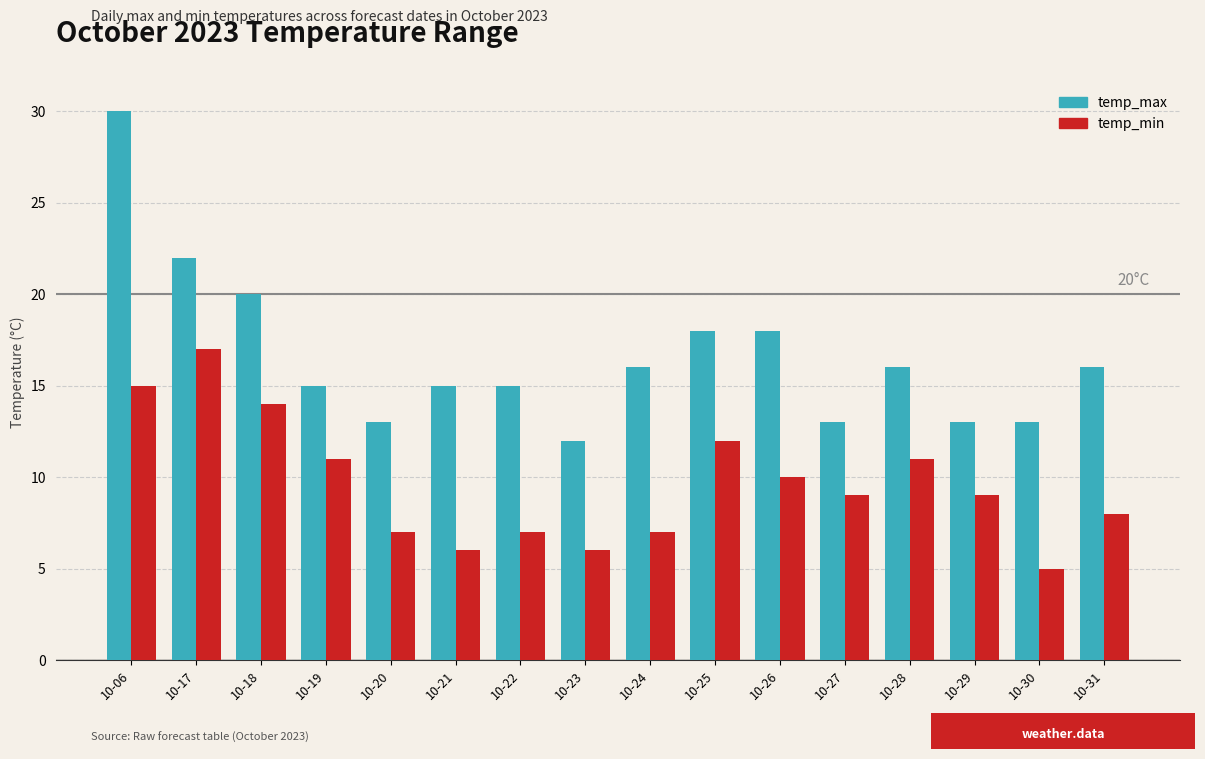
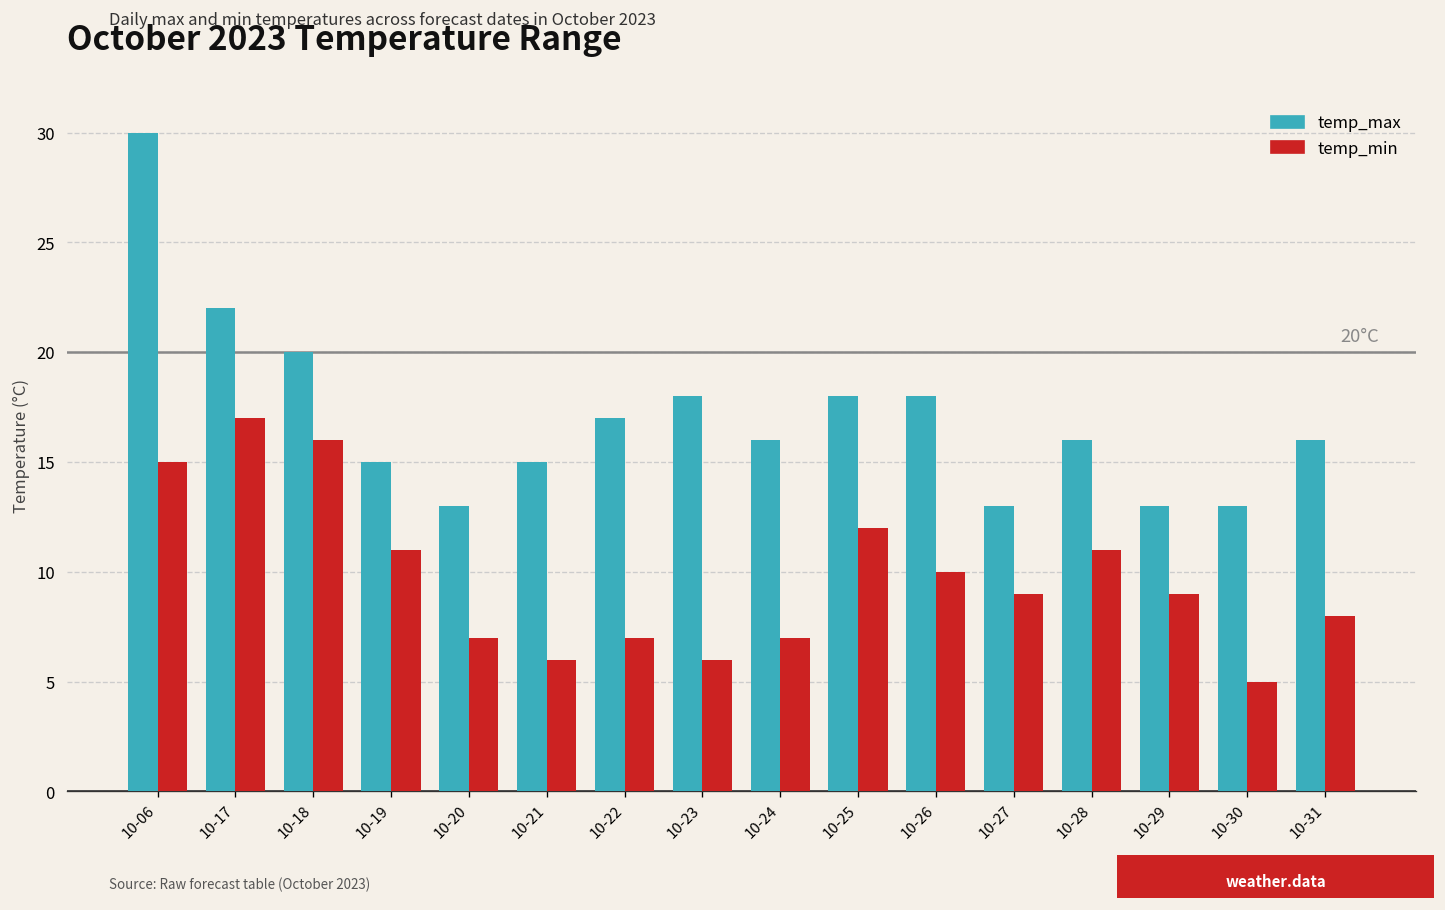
temp_min, 10-18: 14 -> 16
temp_max, 10-22: 15 -> 17
temp_max, 10-23: 12 -> 18
